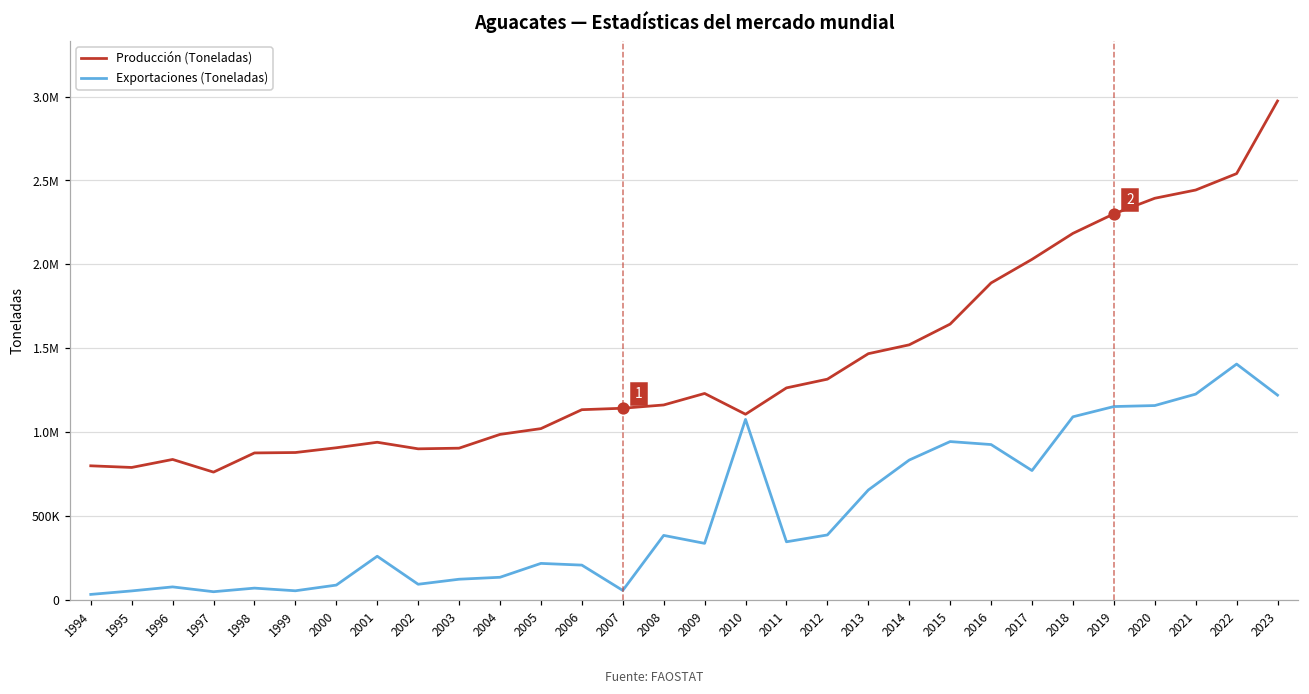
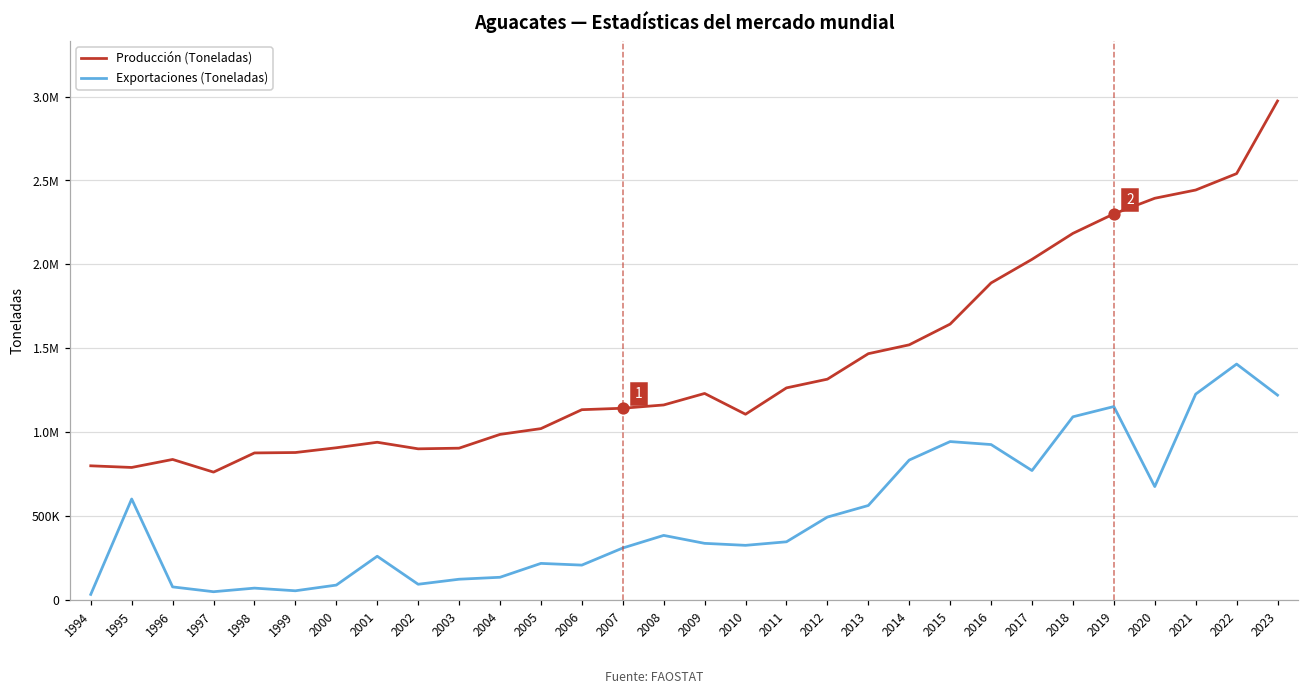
Exportaciones (Toneladas), 1995: 50000 -> 600000
Exportaciones (Toneladas), 2007: 60000 -> 310000
Exportaciones (Toneladas), 2010: 1080000 -> 330000
Exportaciones (Toneladas), 2012: 390000 -> 490000
Exportaciones (Toneladas), 2013: 660000 -> 560000
Exportaciones (Toneladas), 2020: 1160000 -> 680000
